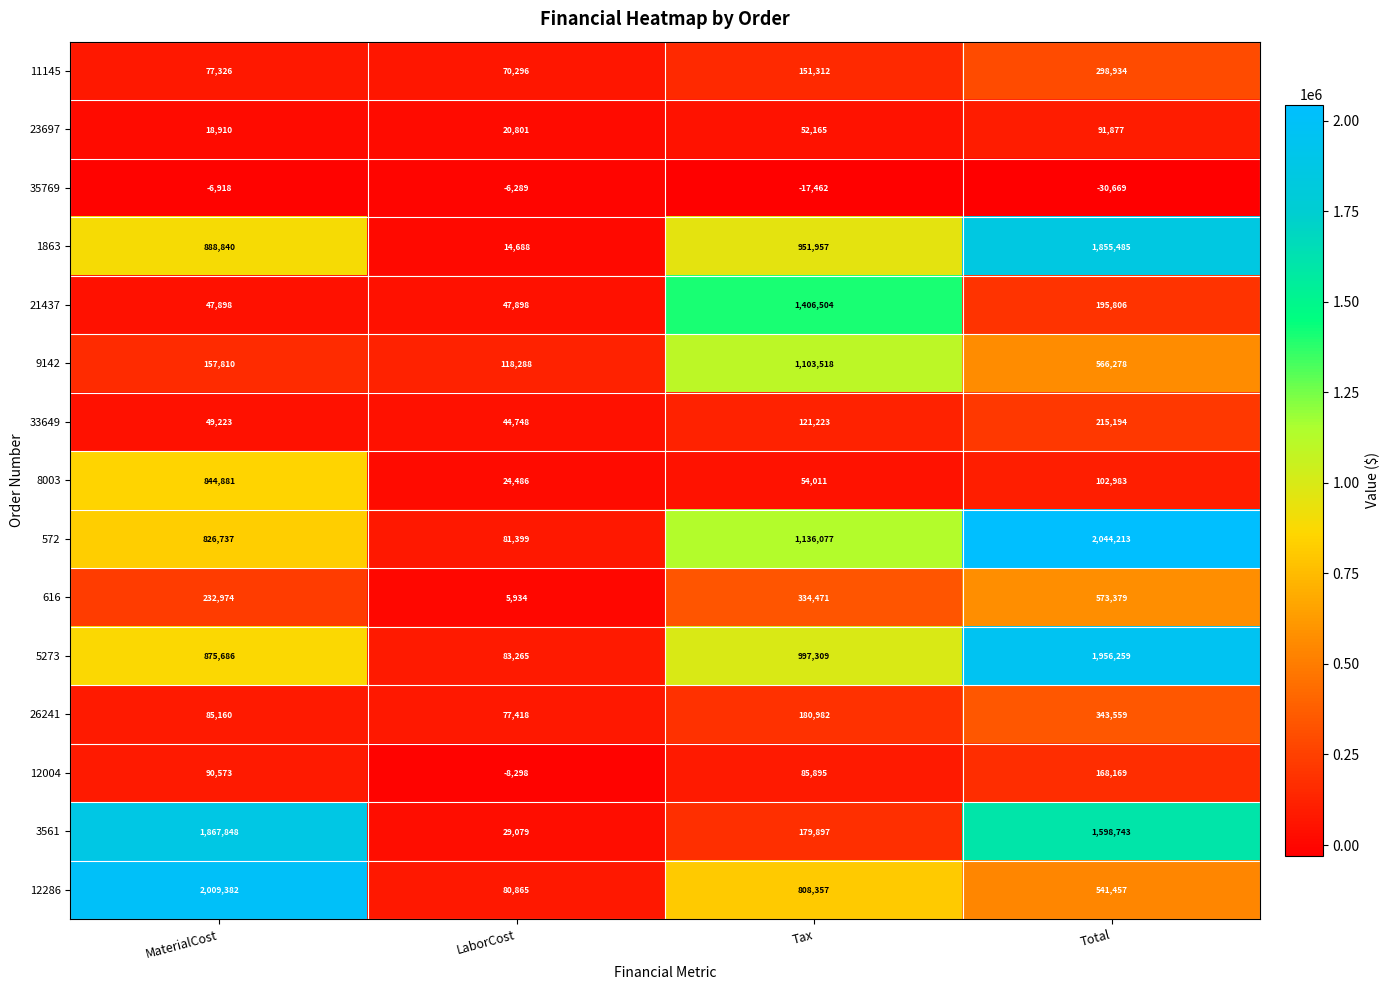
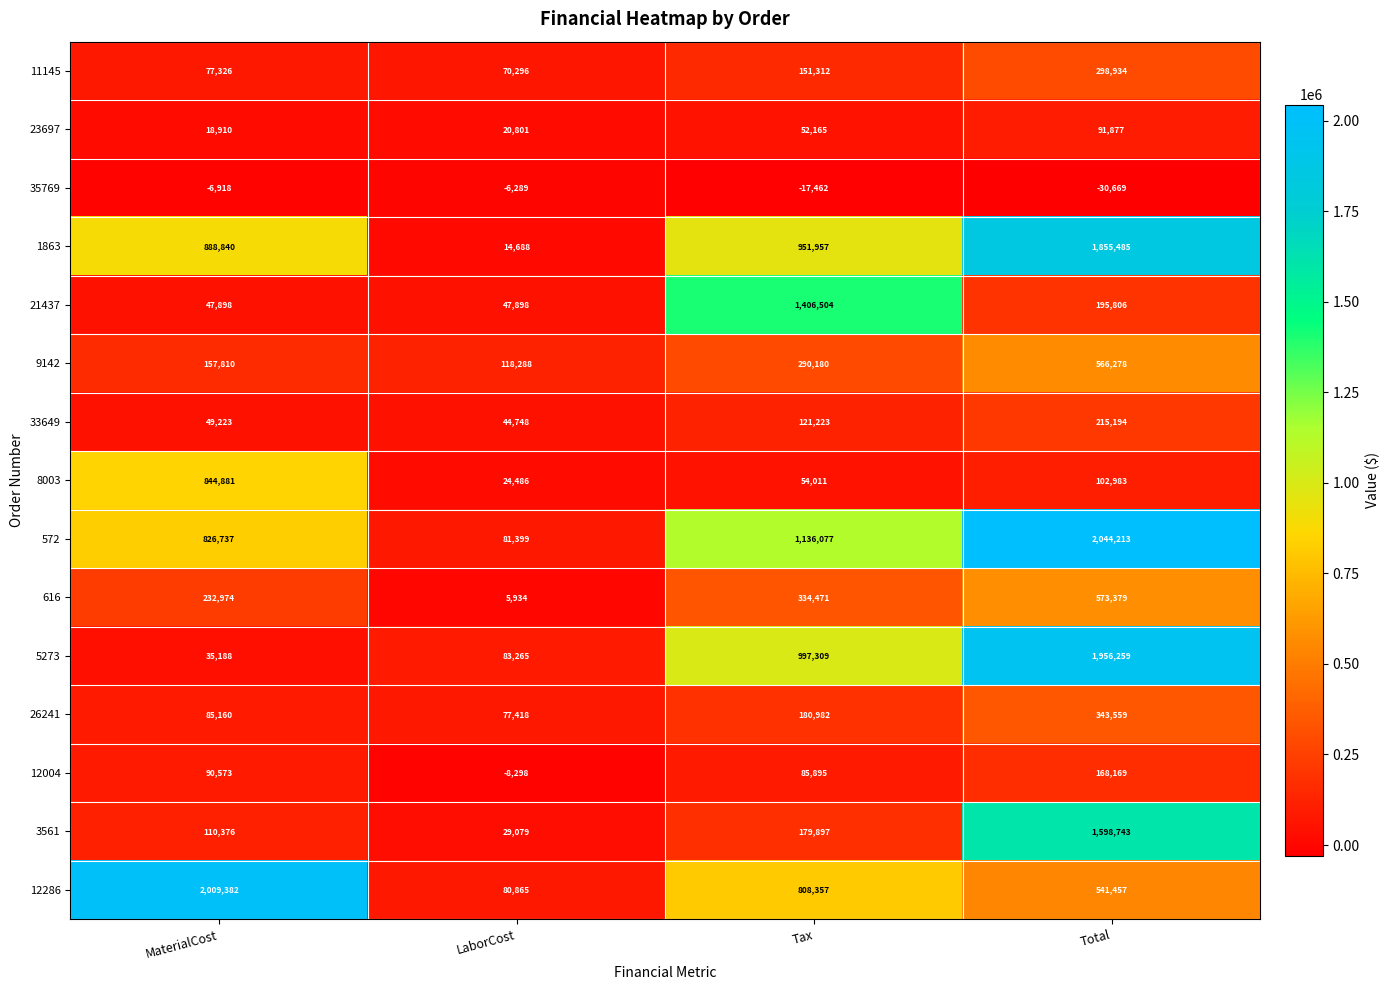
9142, Tax: 1,103,518 -> 290,180
5273, MaterialCost: 875,686 -> 35,188
3561, MaterialCost: 1,867,848 -> 110,376
